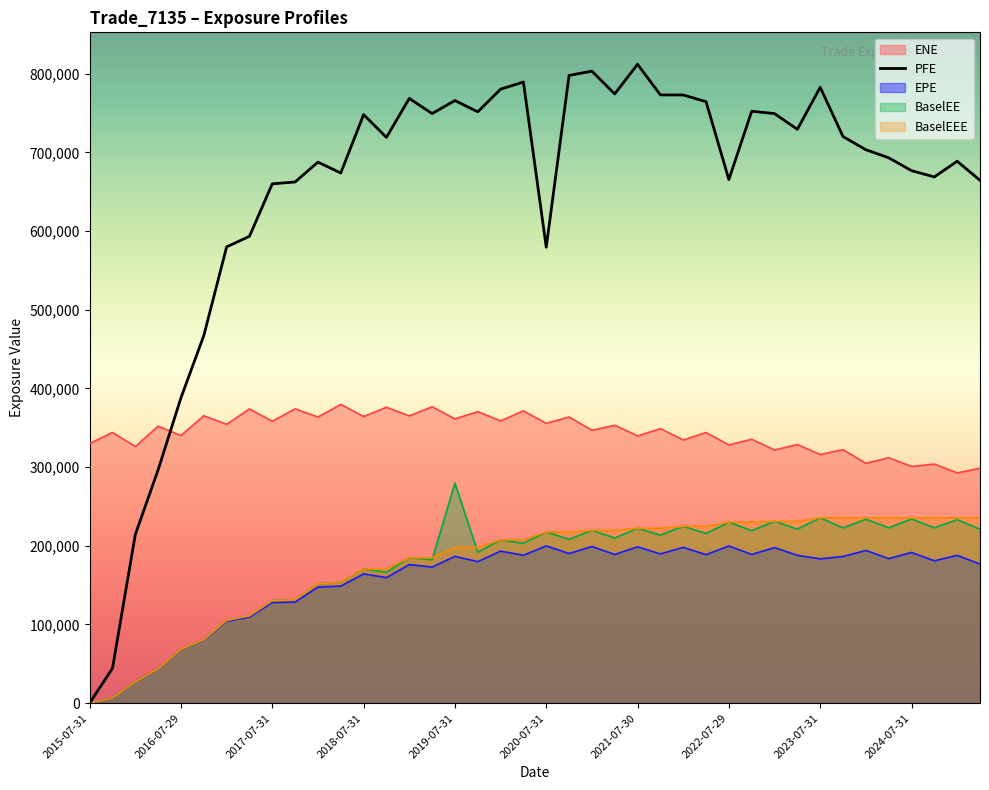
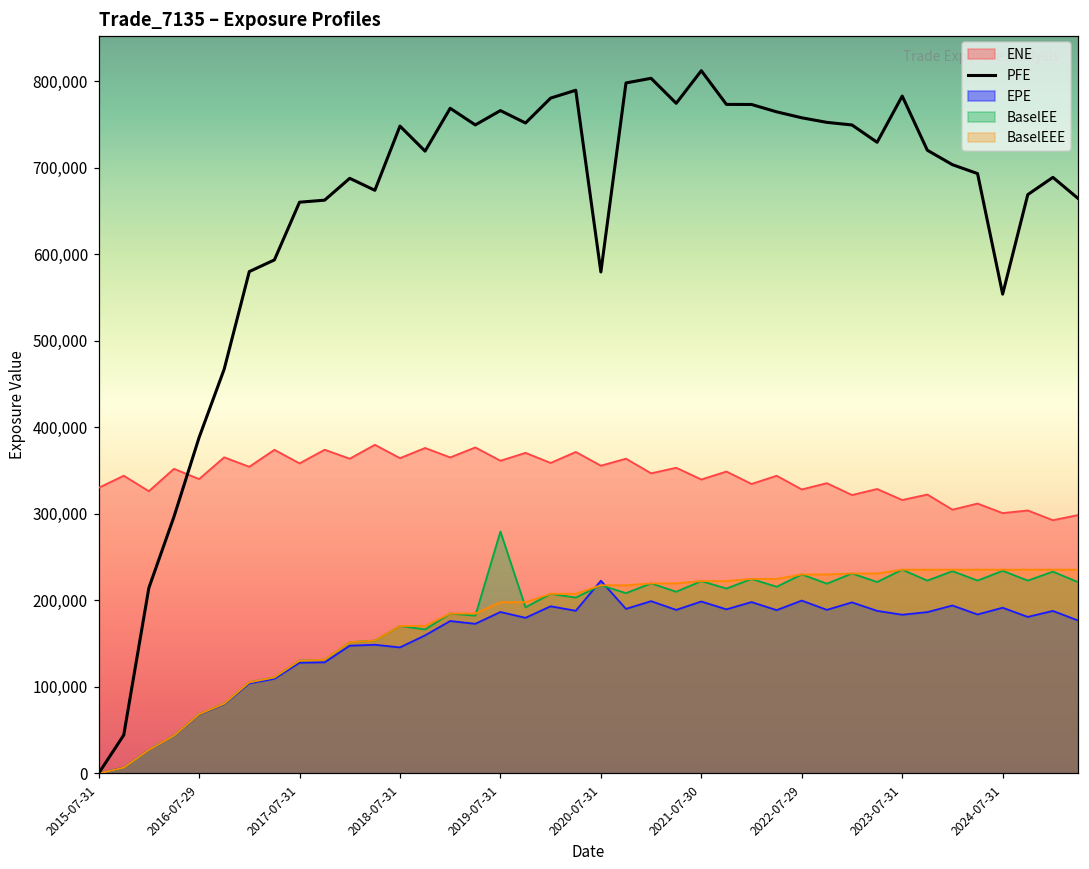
EPE, 2018-07-31: 160,000 -> 150,000
EPE, 2020-07-31: 200,000 -> 220,000
PFE, 2022-07-29: 670,000 -> 760,000
PFE, 2024-07-31: 680,000 -> 550,000
